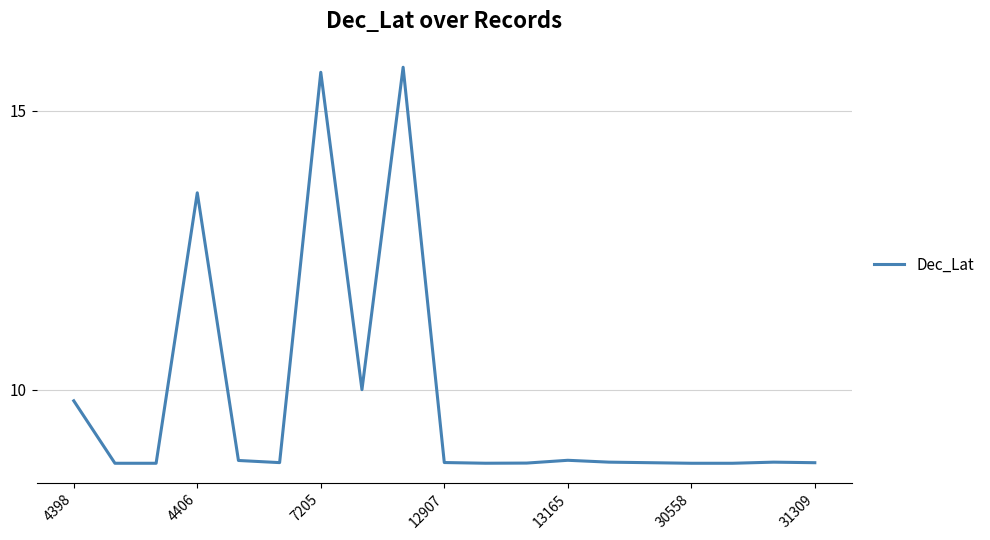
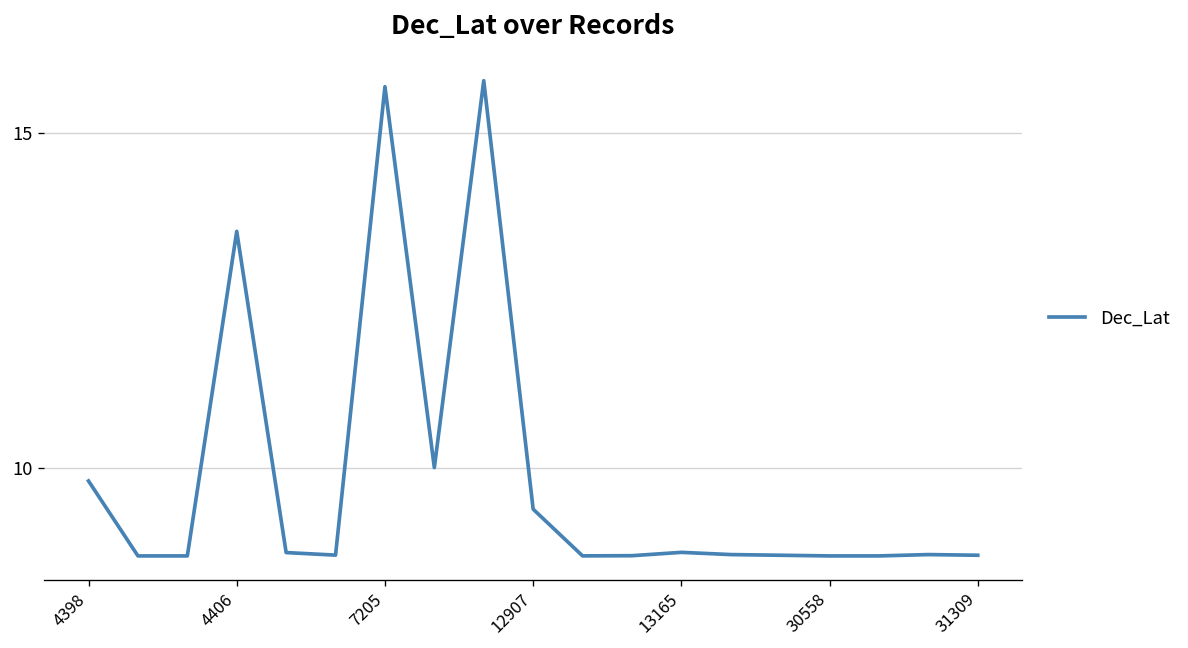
12907: 8.7 -> 9.4
